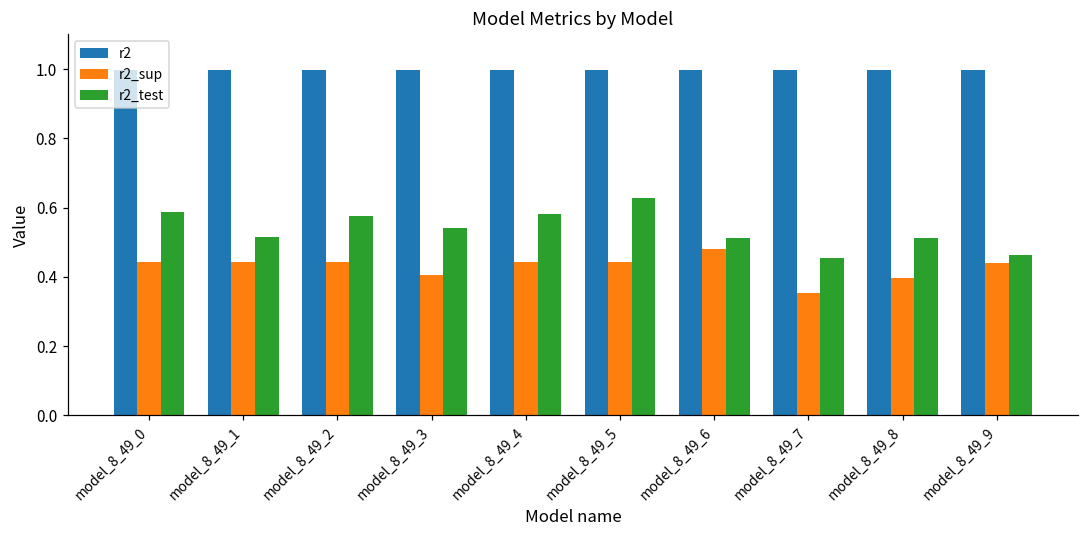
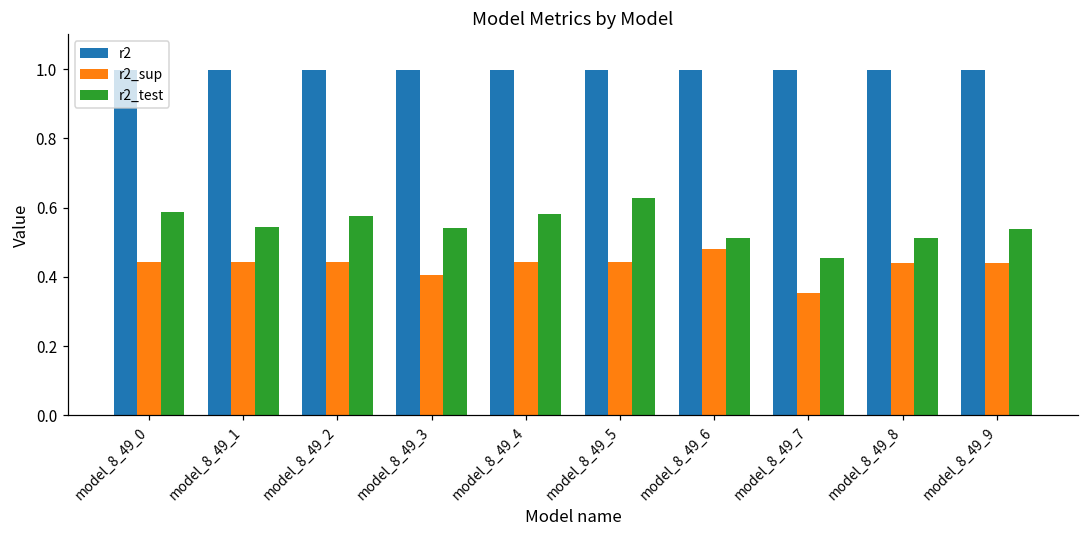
r2_test, model_8_49_1: 0.51 -> 0.54
r2_sup, model_8_49_8: 0.40 -> 0.44
r2_test, model_8_49_9: 0.46 -> 0.54
